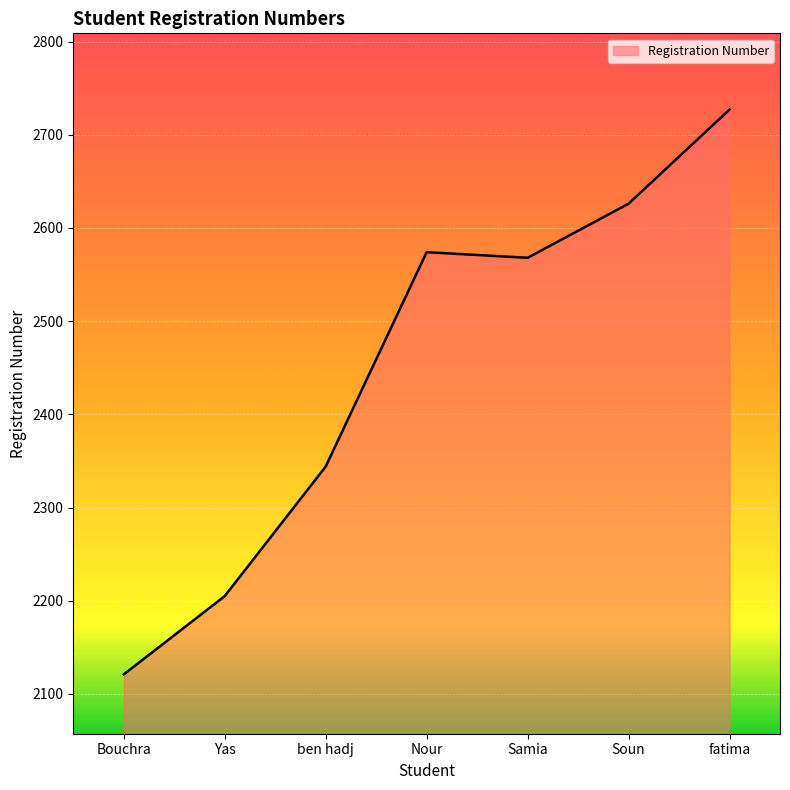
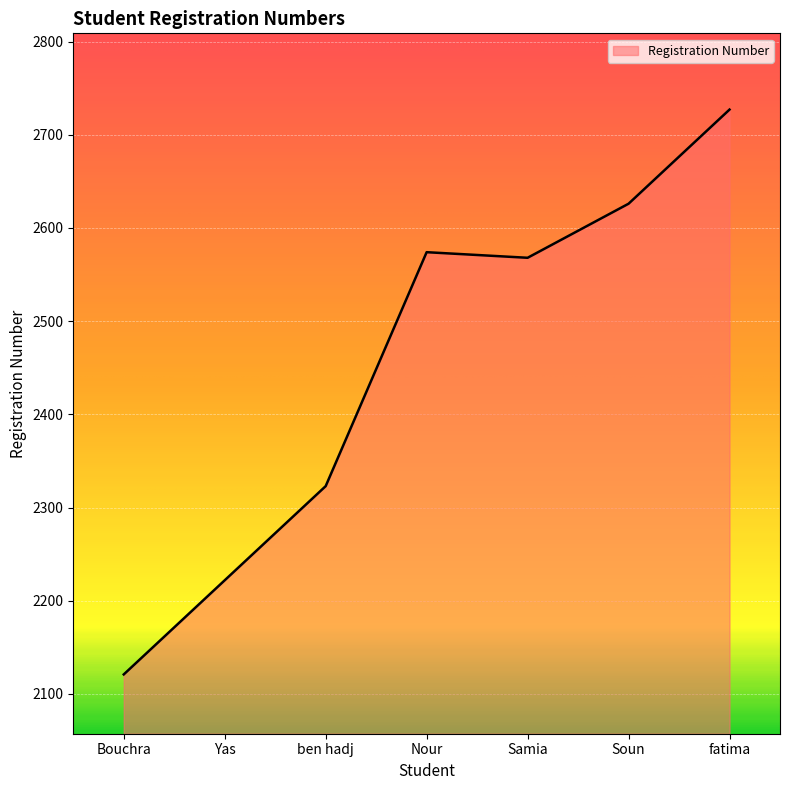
Yas: 2210 -> 2220
ben hadj: 2340 -> 2320
